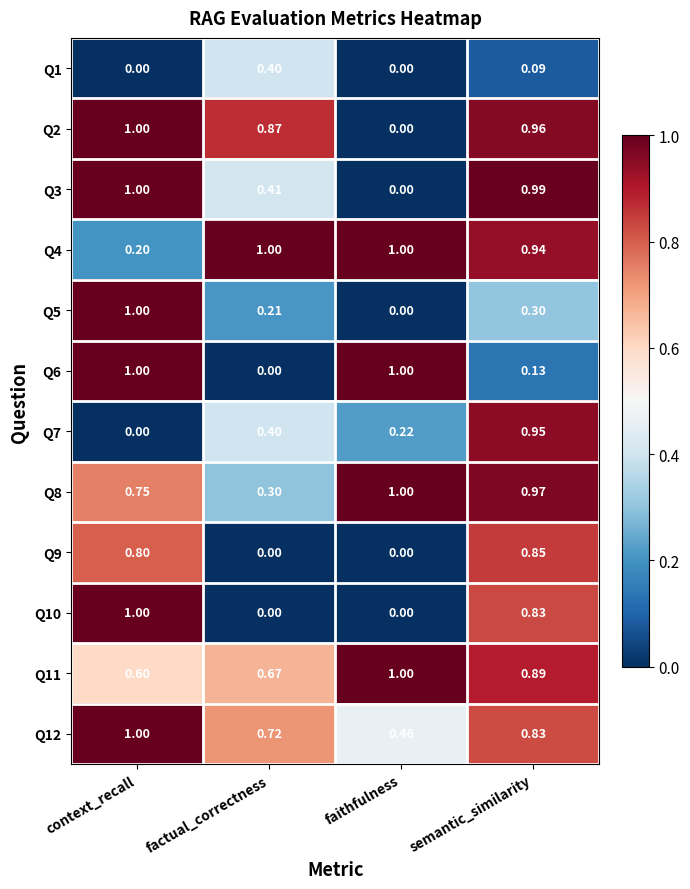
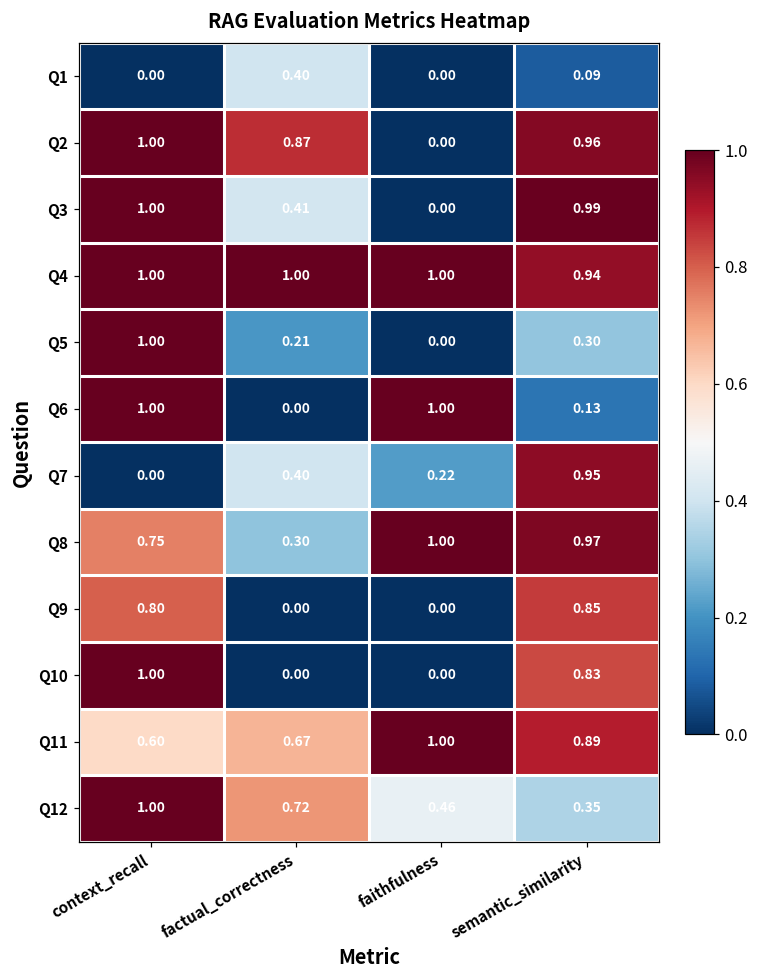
Q4, context_recall: 0.20 -> 1.00
Q12, semantic_similarity: 0.83 -> 0.35
